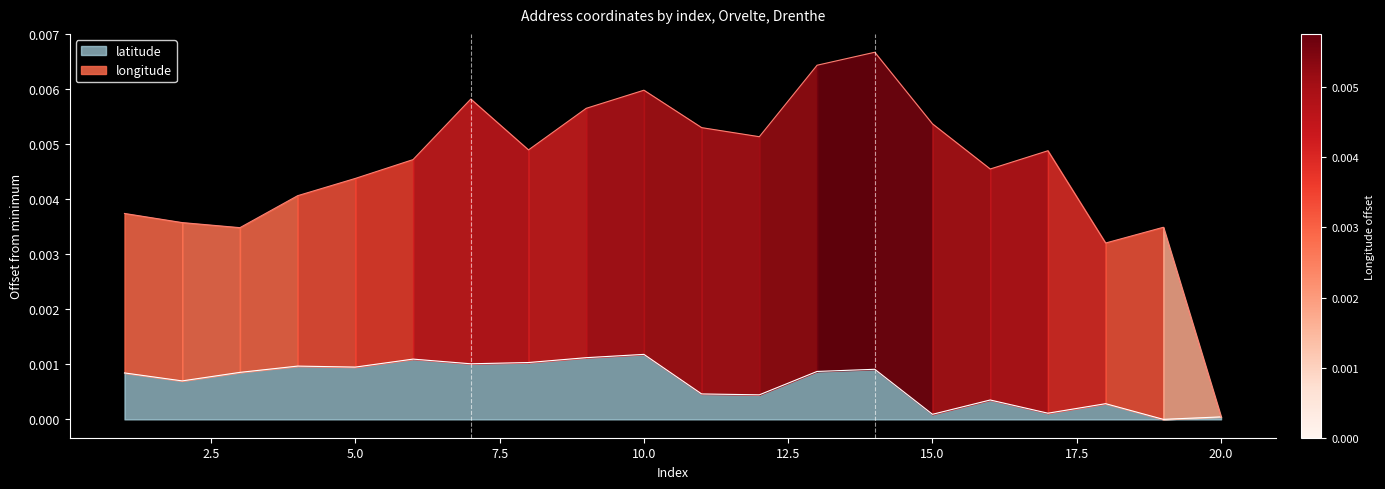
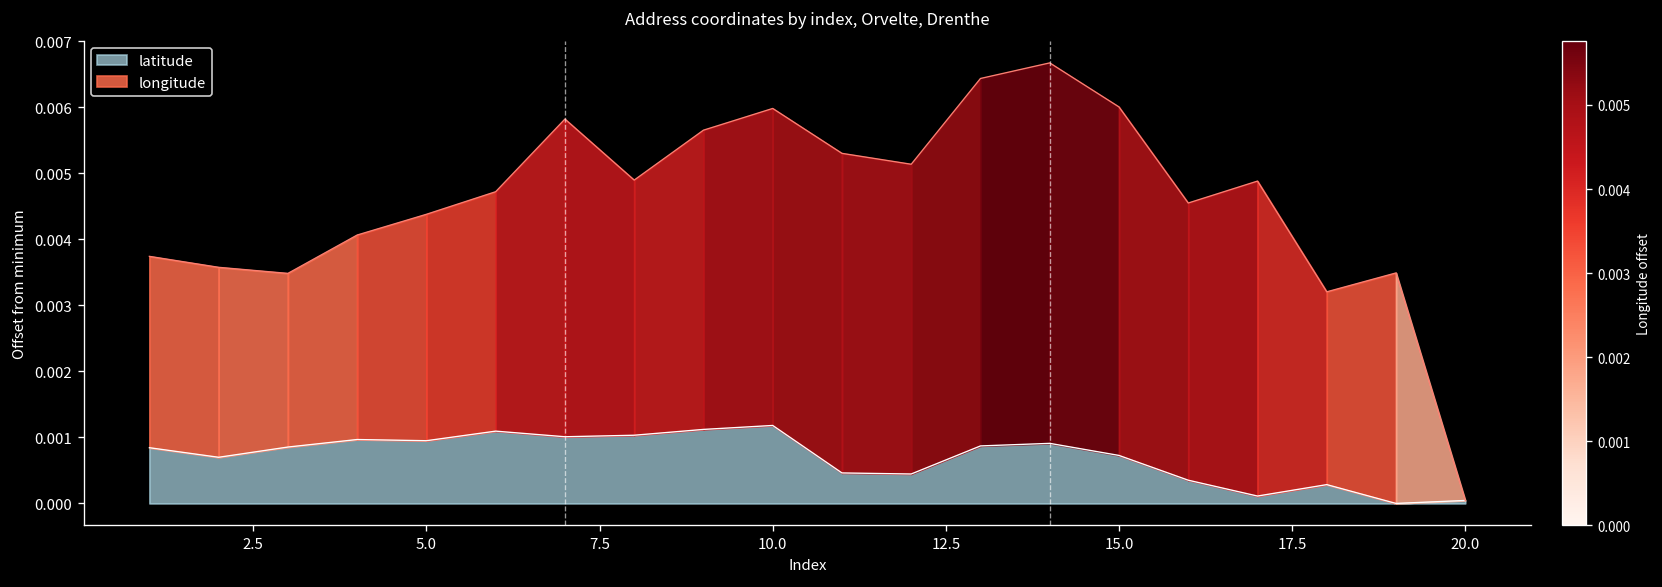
latitude, 15.0: 0.0001 -> 0.0007
